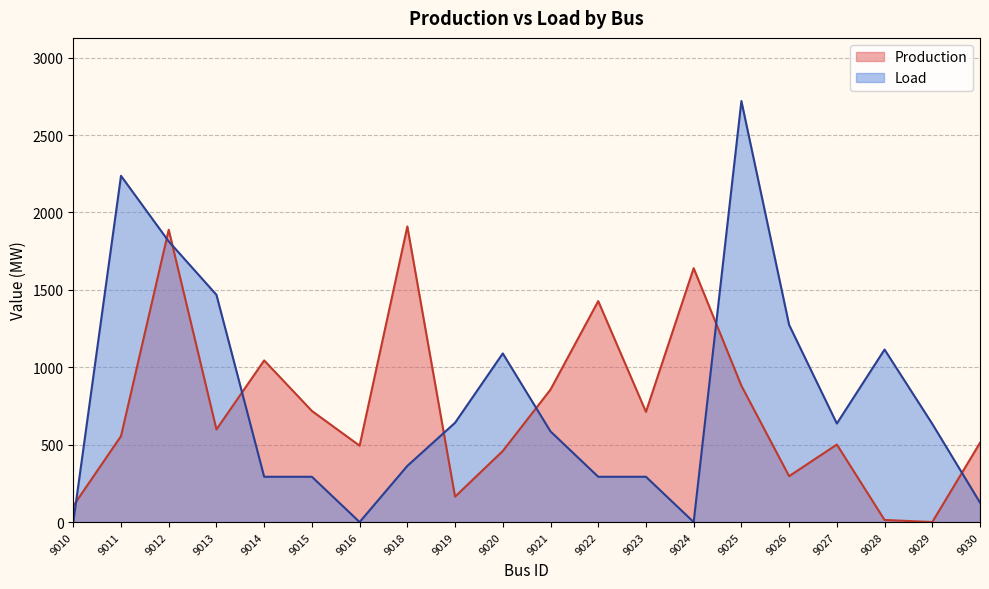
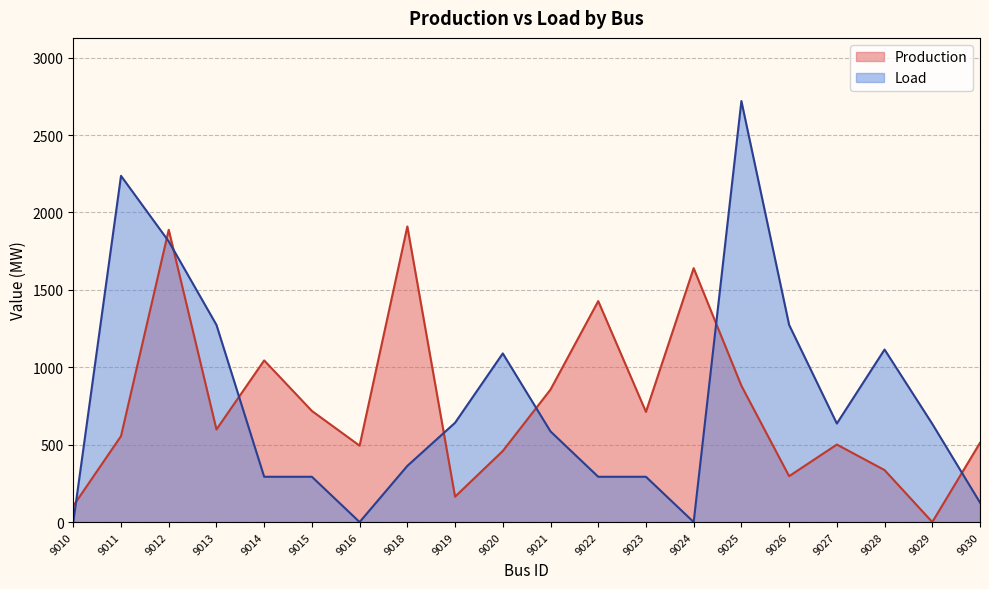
Load, 9013: 1470 -> 1270
Production, 9028: 10 -> 340
